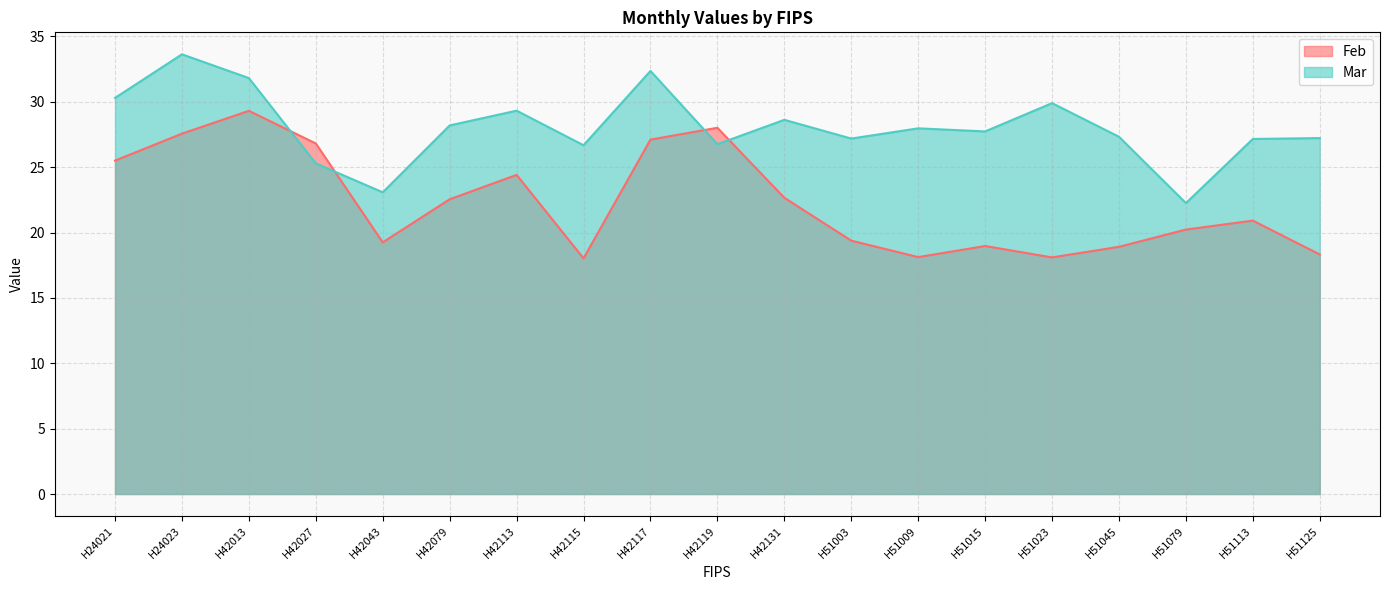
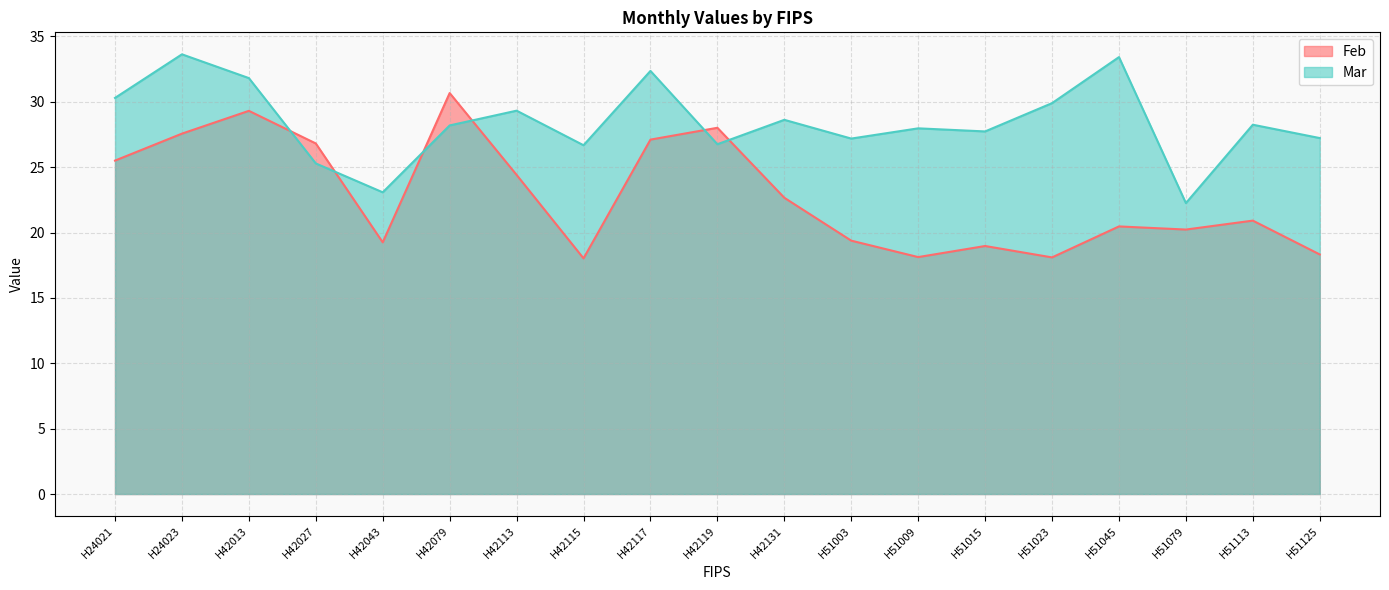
Feb, H42079: 22.5 -> 30.7
Feb, H51045: 18.9 -> 20.5
Mar, H51045: 27.3 -> 33.4
Mar, H51113: 27.2 -> 28.2
